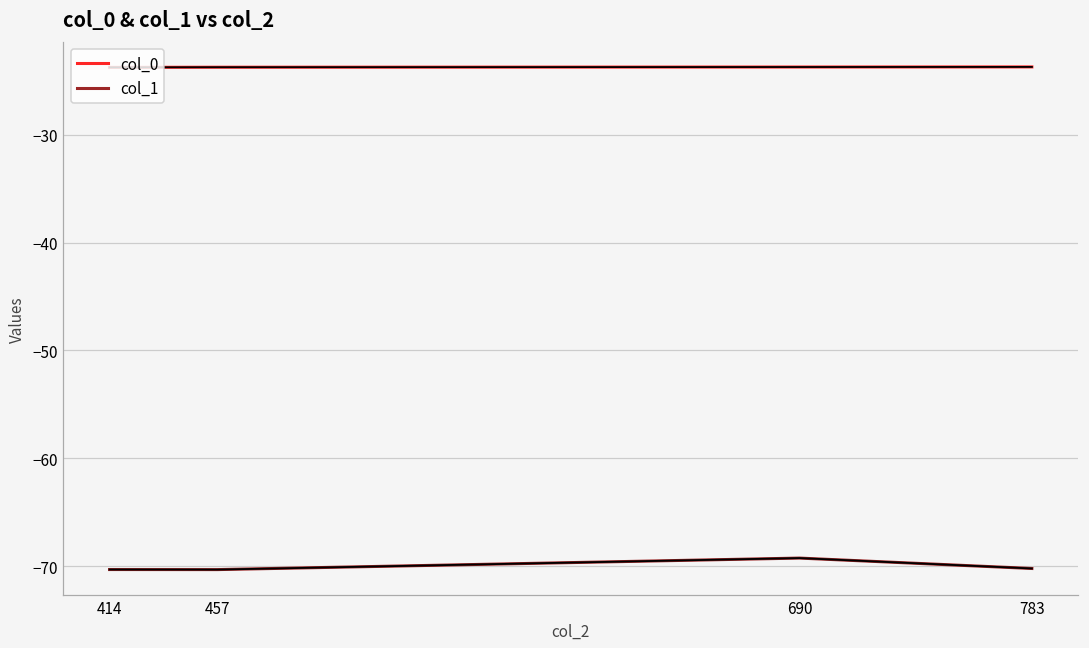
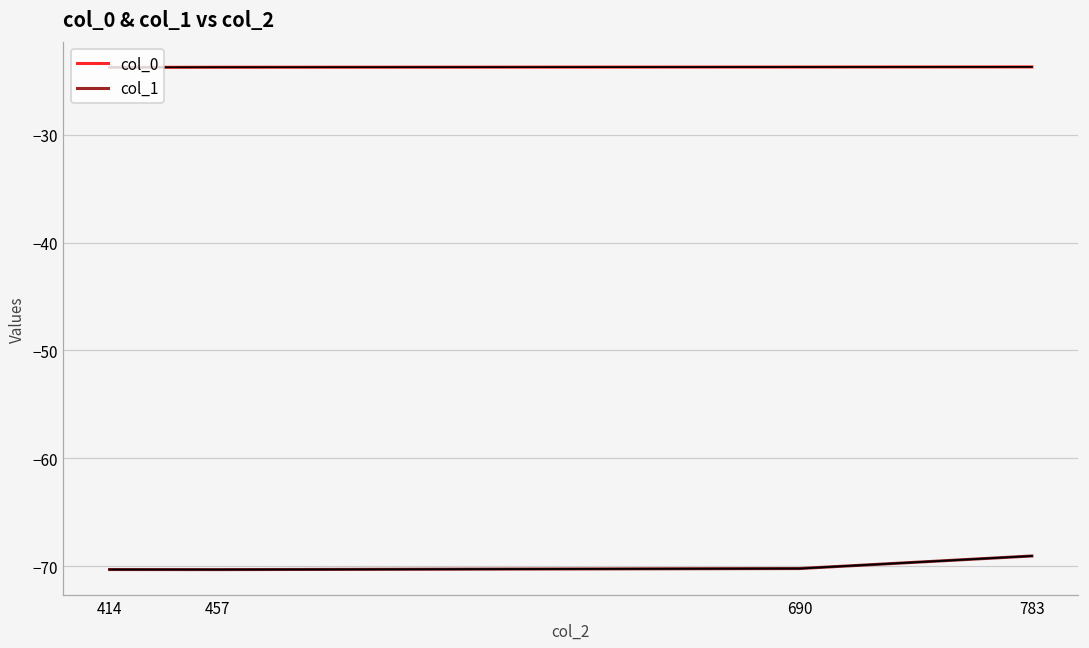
col_1, 690: -69 -> -70
col_1, 783: -70 -> -69
